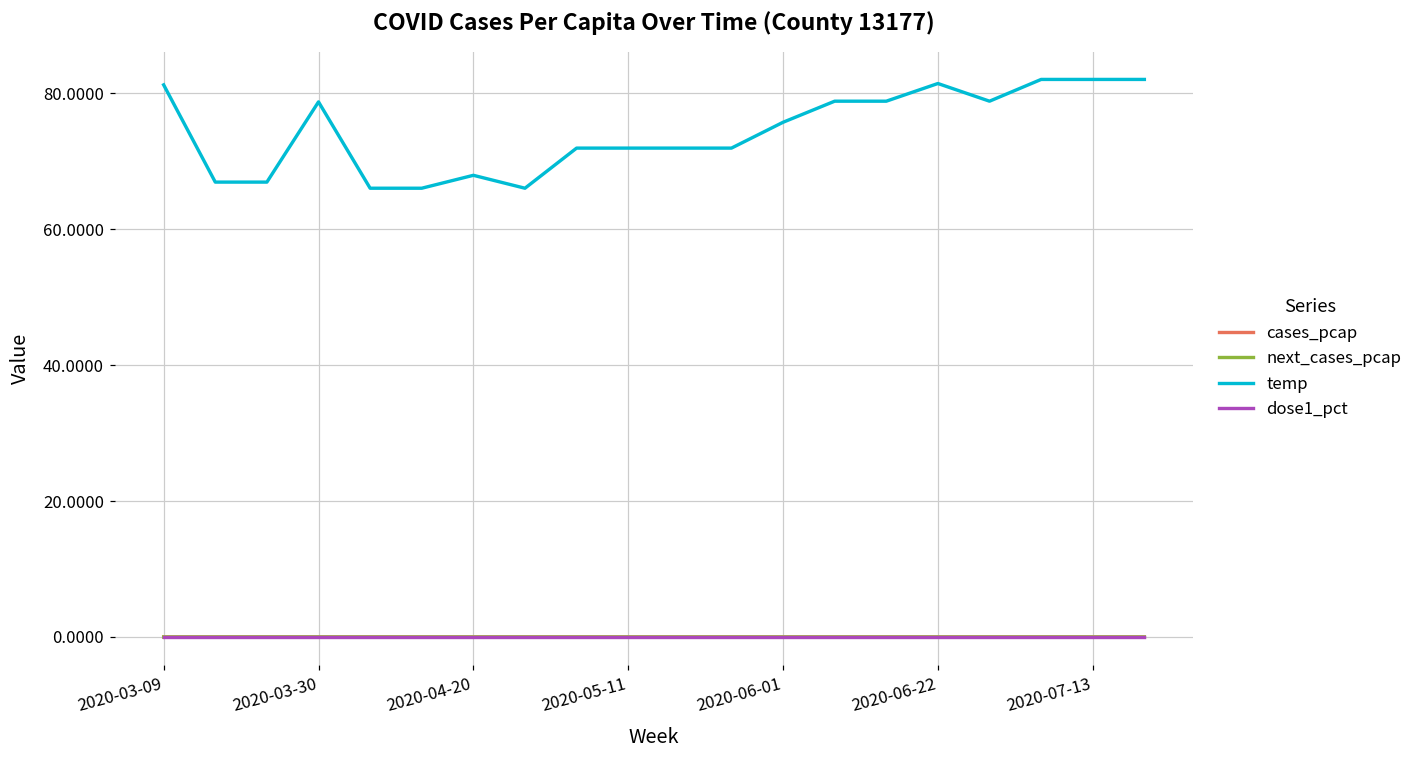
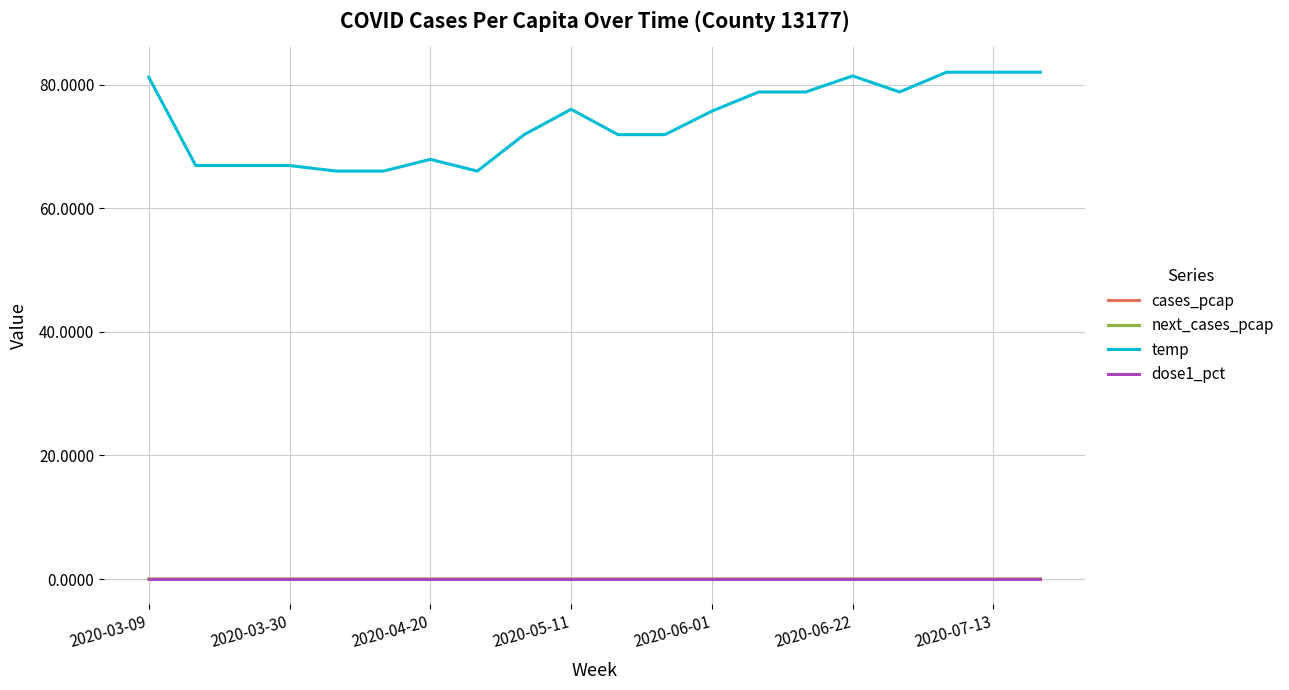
temp, 2020-03-30: 79 -> 67
temp, 2020-05-11: 72 -> 76
